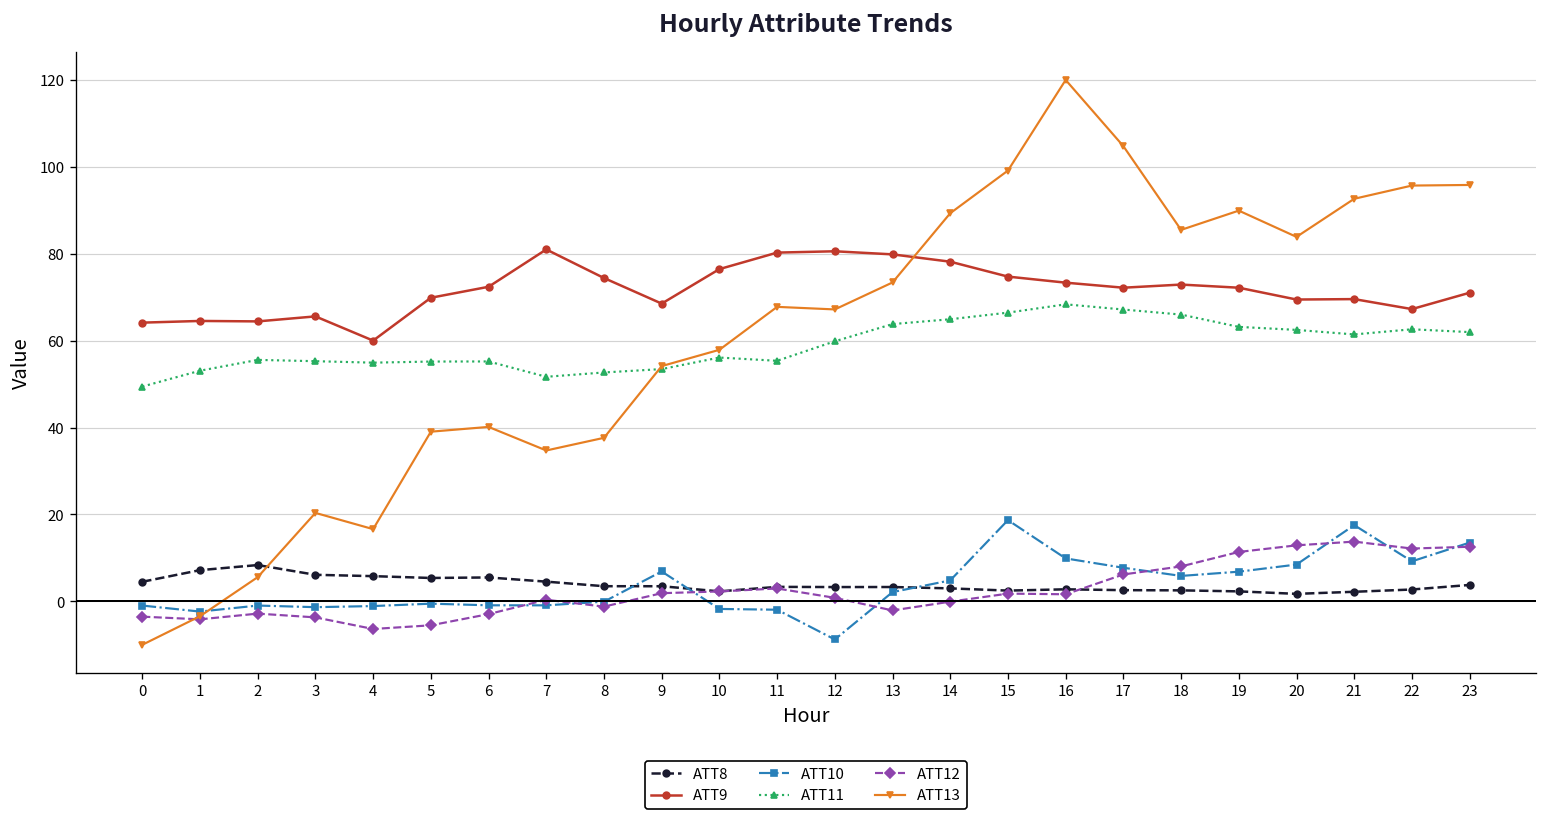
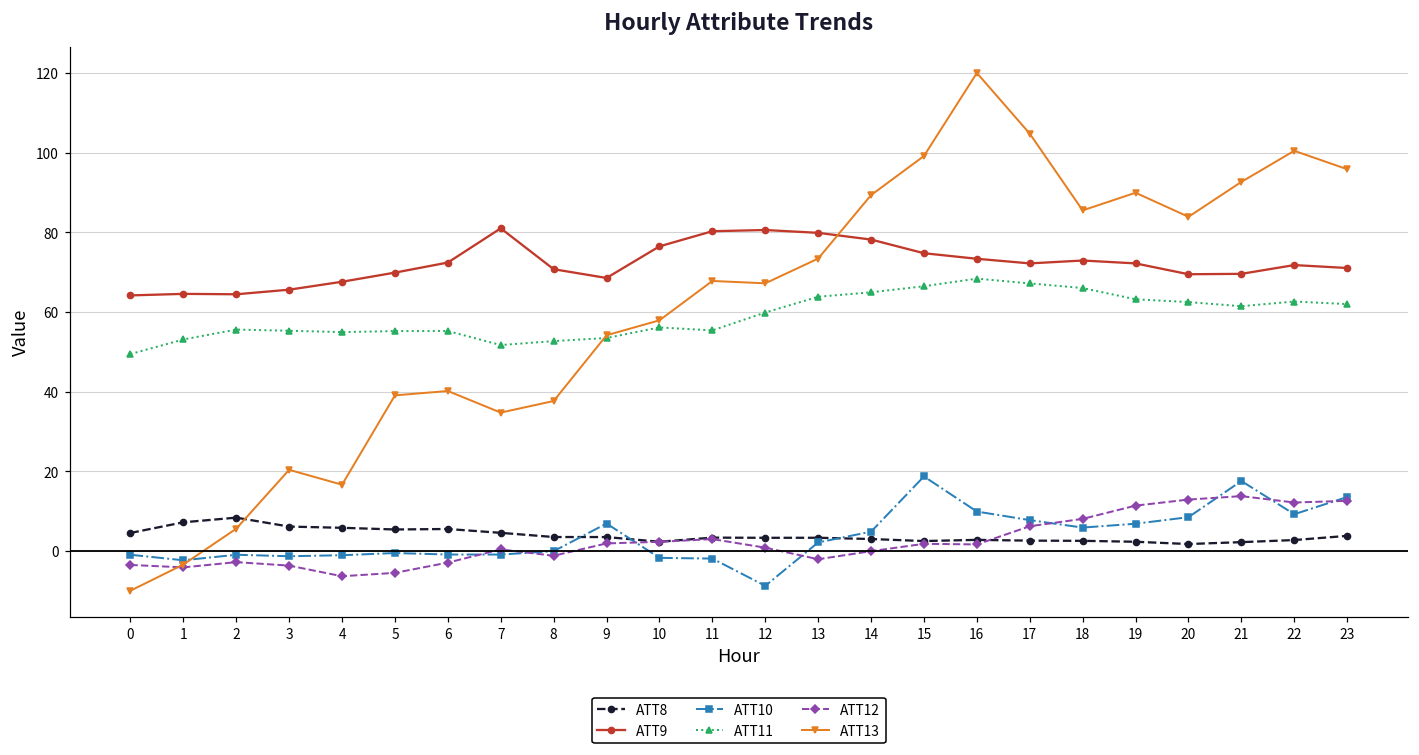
ATT9, 4: 60 -> 68
ATT9, 8: 74 -> 71
ATT9, 22: 67 -> 72
ATT13, 22: 96 -> 100
